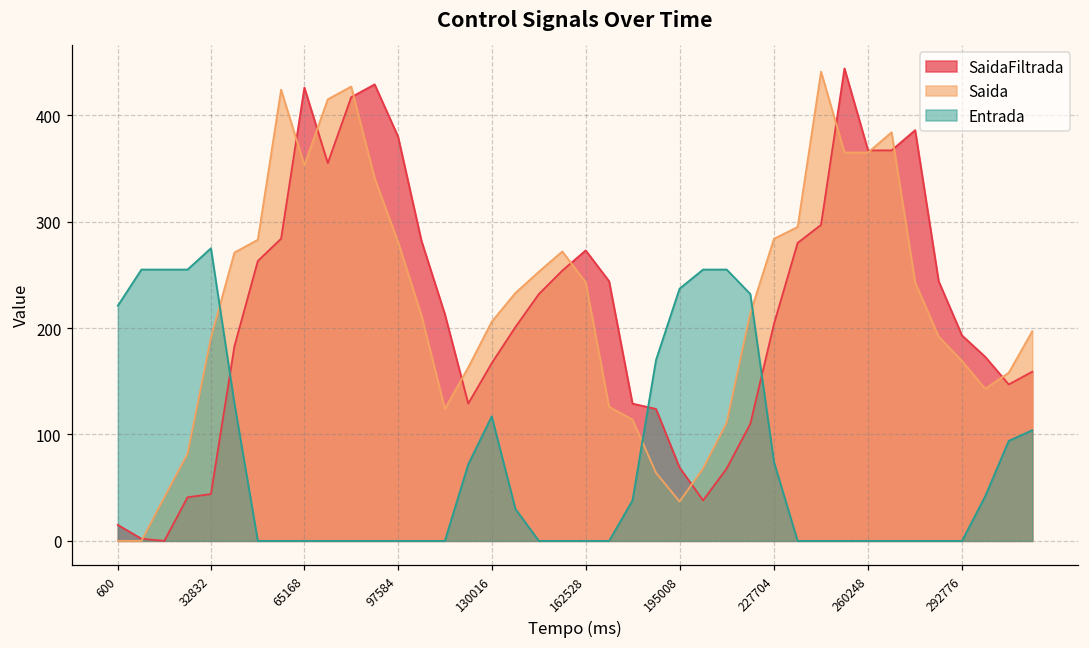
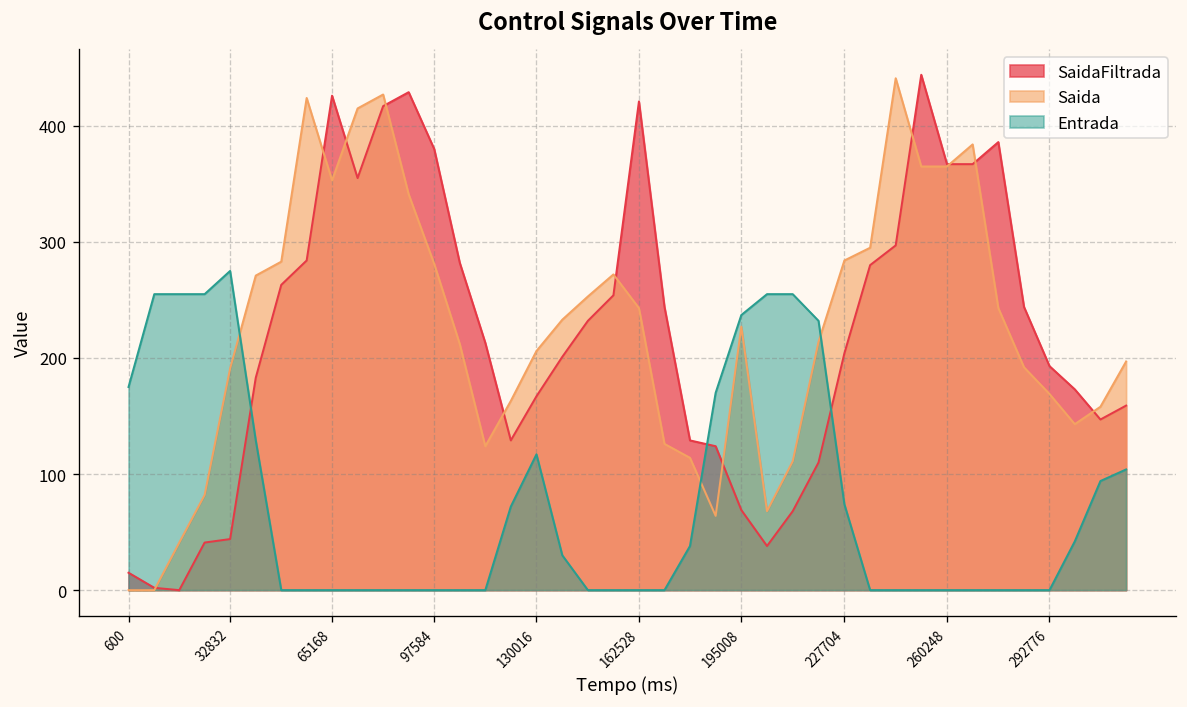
Entrada, 600: 220 -> 180
SaidaFiltrada, 162528: 270 -> 420
Saida, 195008: 40 -> 230
